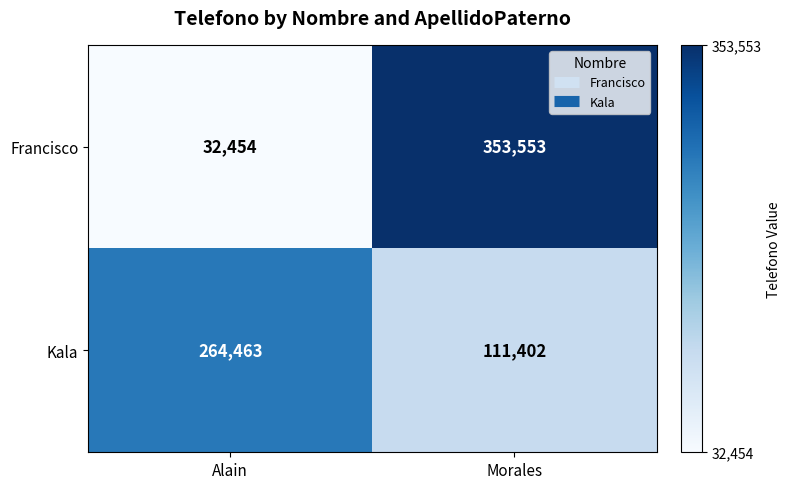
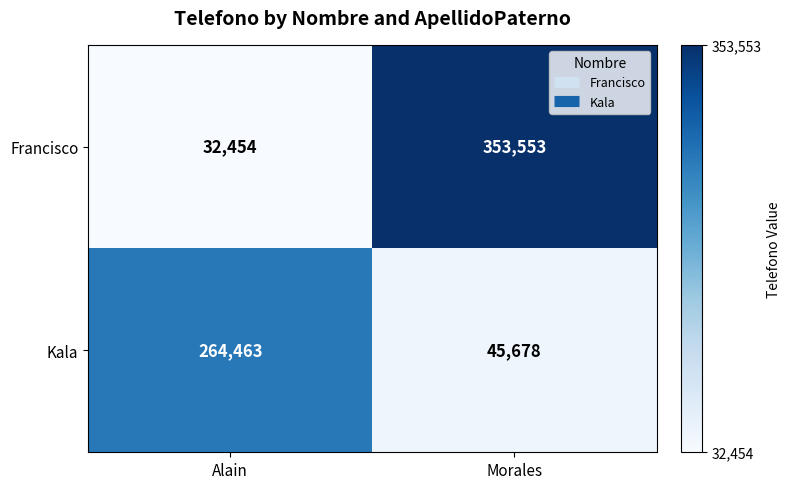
Kala, Morales: 111,402 -> 45,678
